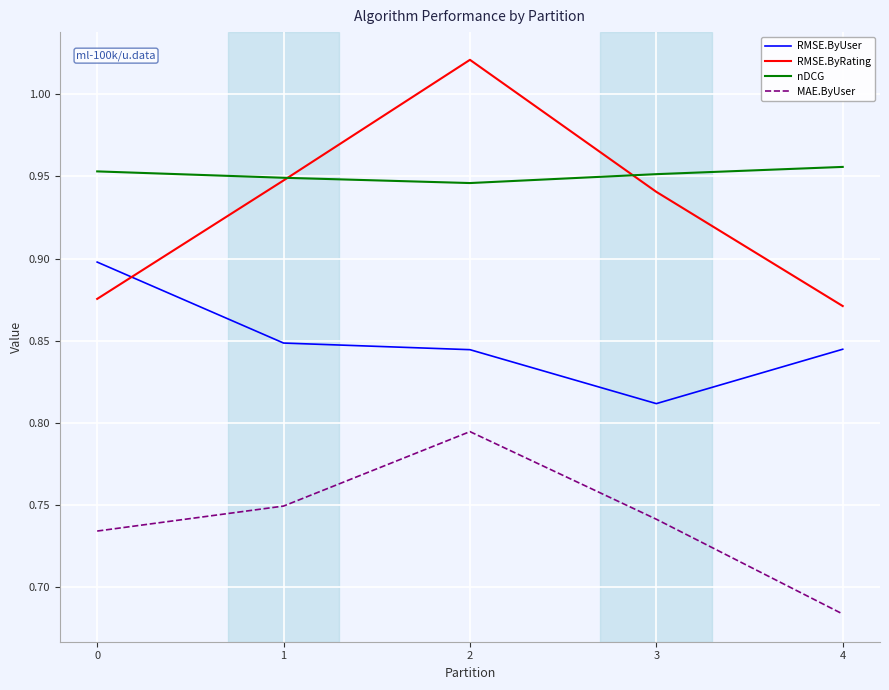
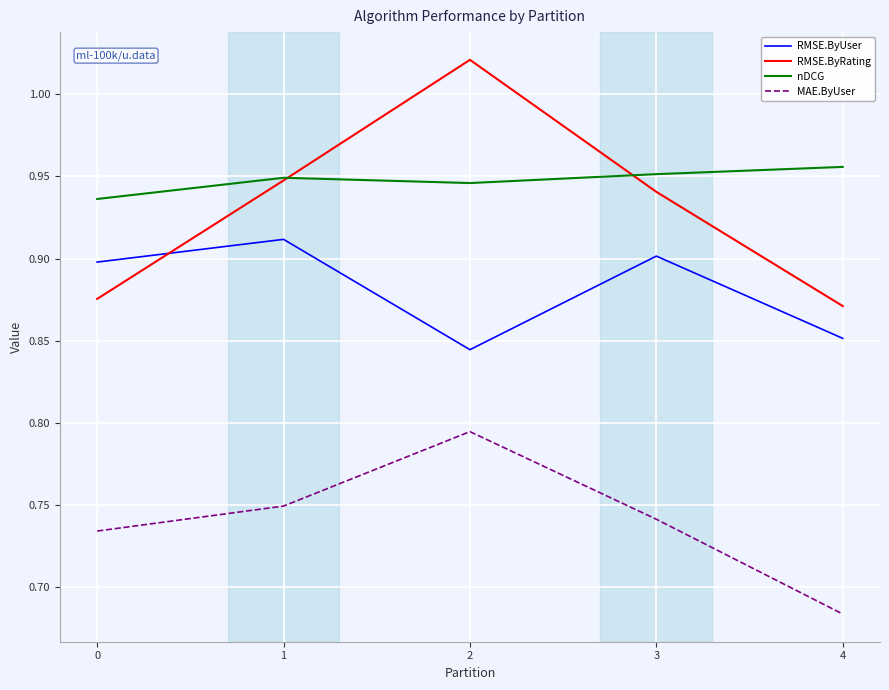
nDCG, 0: 0.953 -> 0.936
RMSE.ByUser, 1: 0.849 -> 0.912
RMSE.ByUser, 3: 0.812 -> 0.902
RMSE.ByUser, 4: 0.845 -> 0.851
